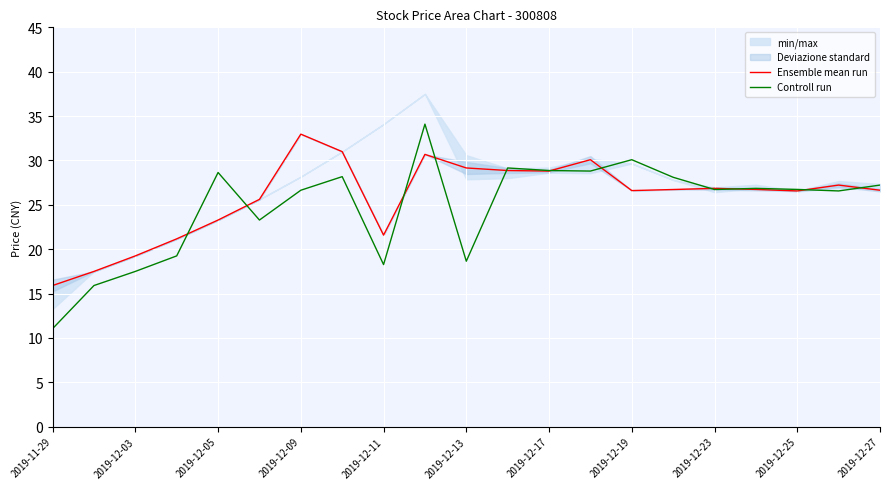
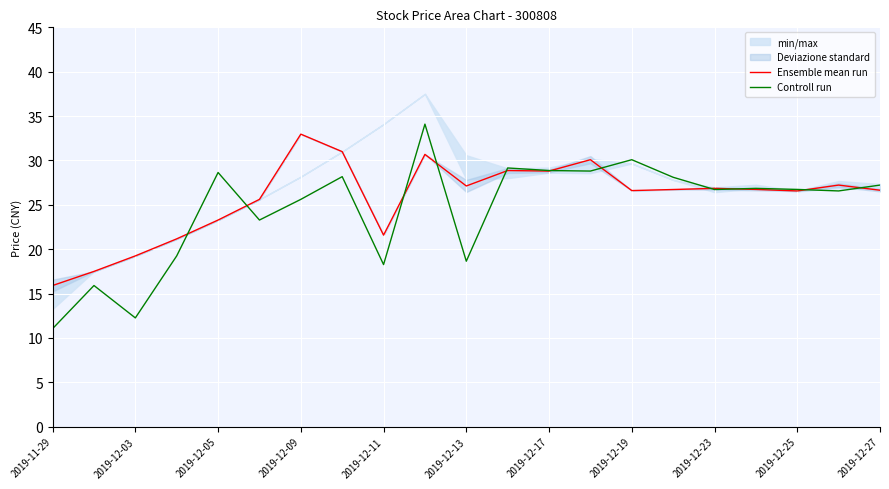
Controll run, 2019-12-03: 17 -> 12
Controll run, 2019-12-09: 27 -> 26
Ensemble mean run, 2019-12-13: 29 -> 27
